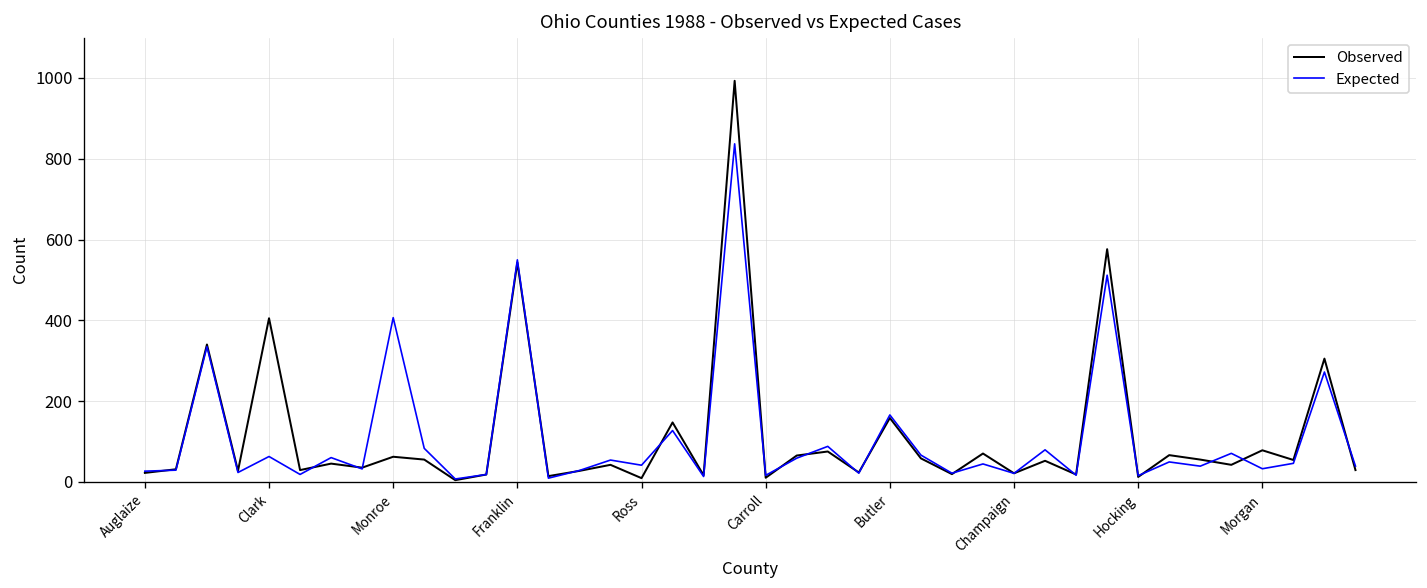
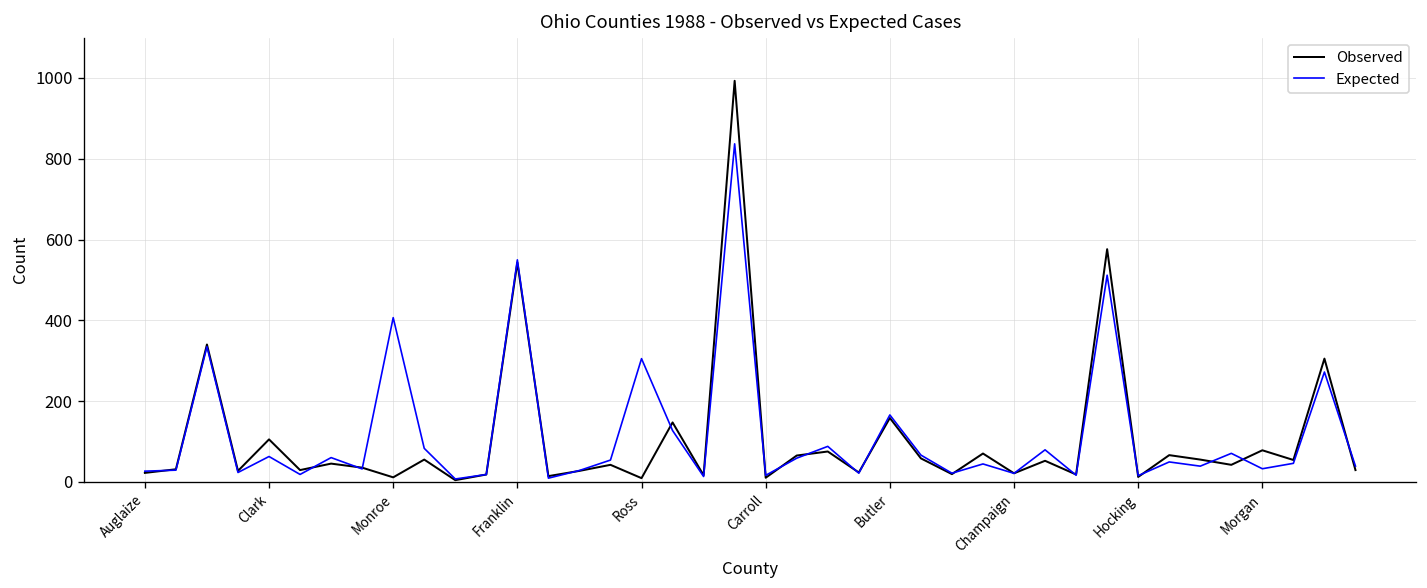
Observed, Clark: 410 -> 110
Observed, Monroe: 60 -> 10
Expected, Ross: 40 -> 300
